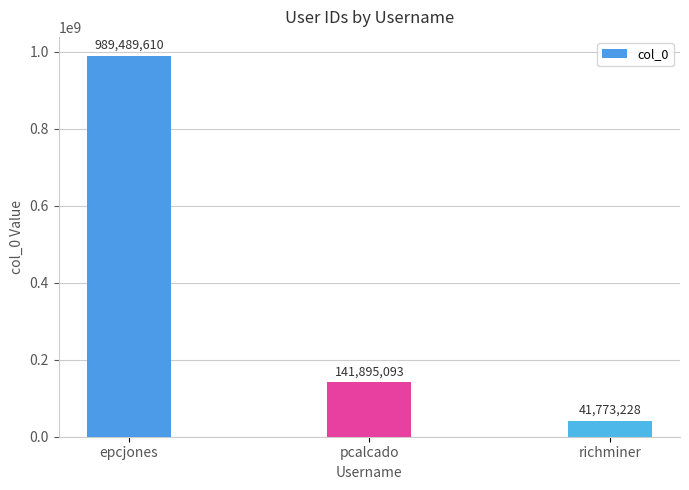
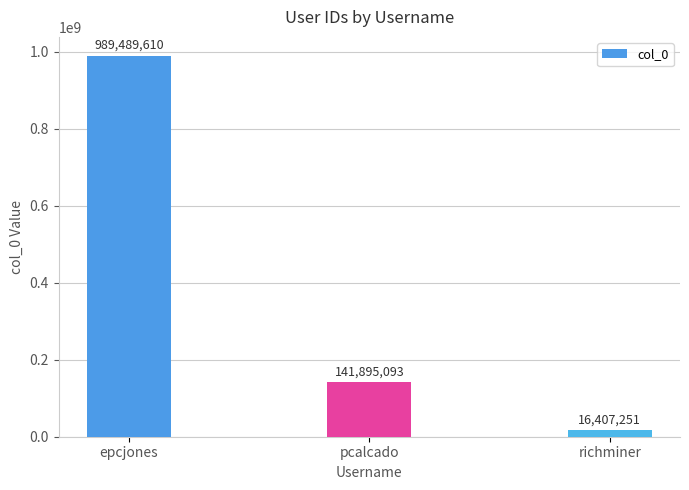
richminer: 41,773,228 -> 16,407,251
